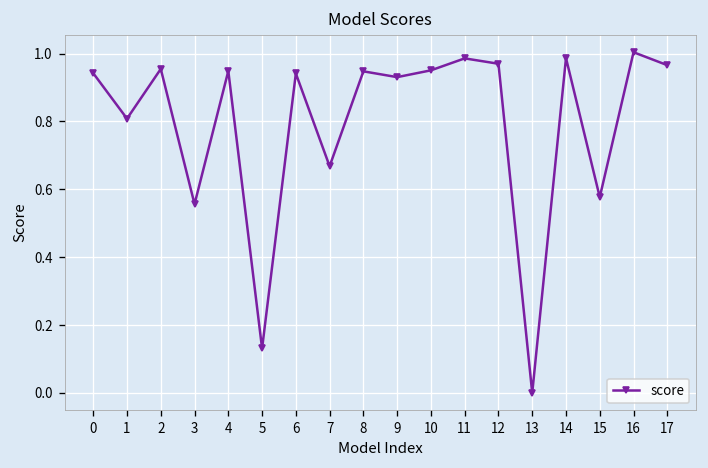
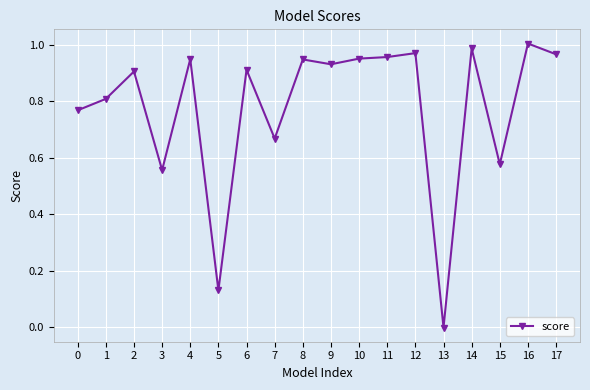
0: 0.94 -> 0.77
2: 0.95 -> 0.91
6: 0.94 -> 0.91
11: 0.99 -> 0.96
